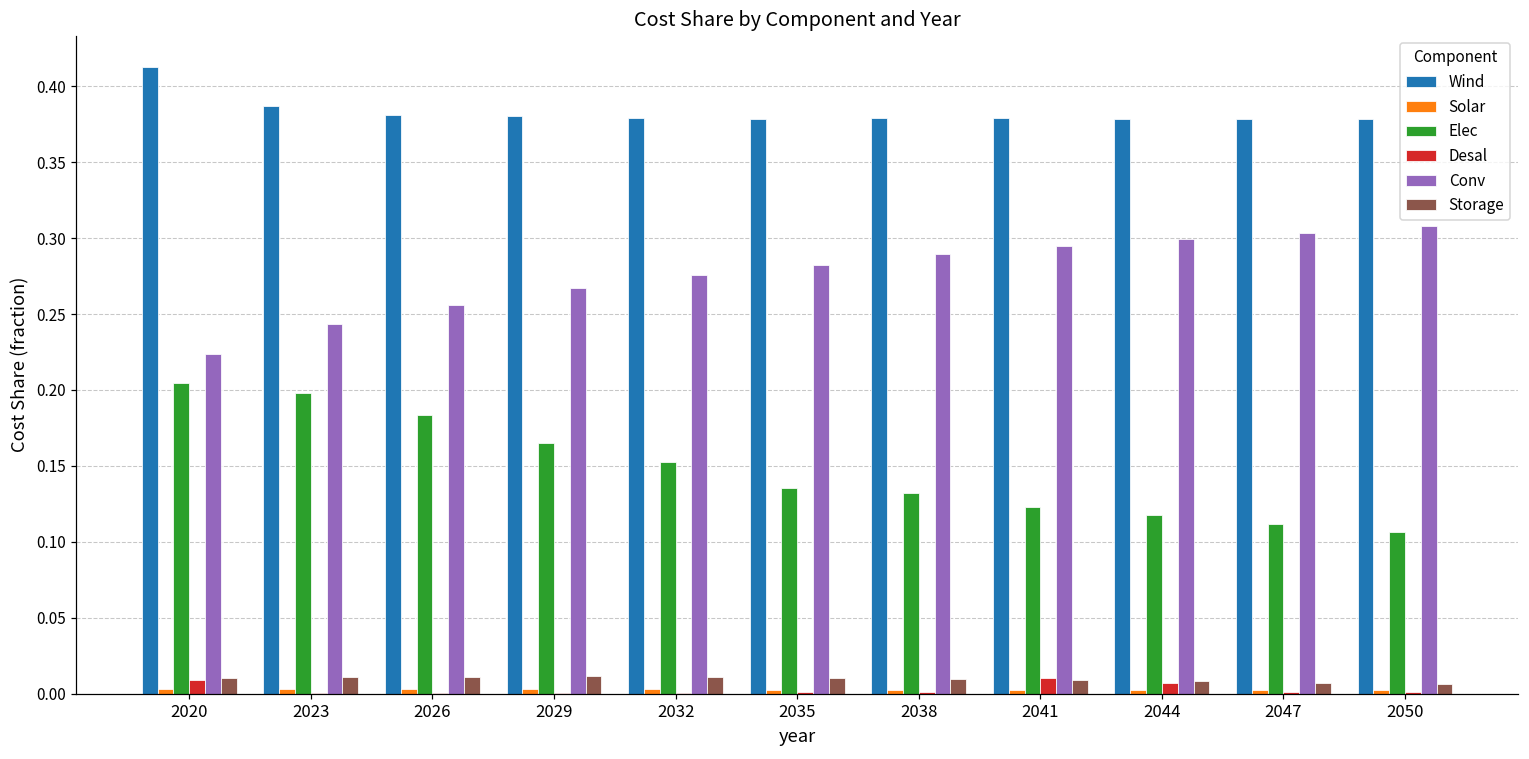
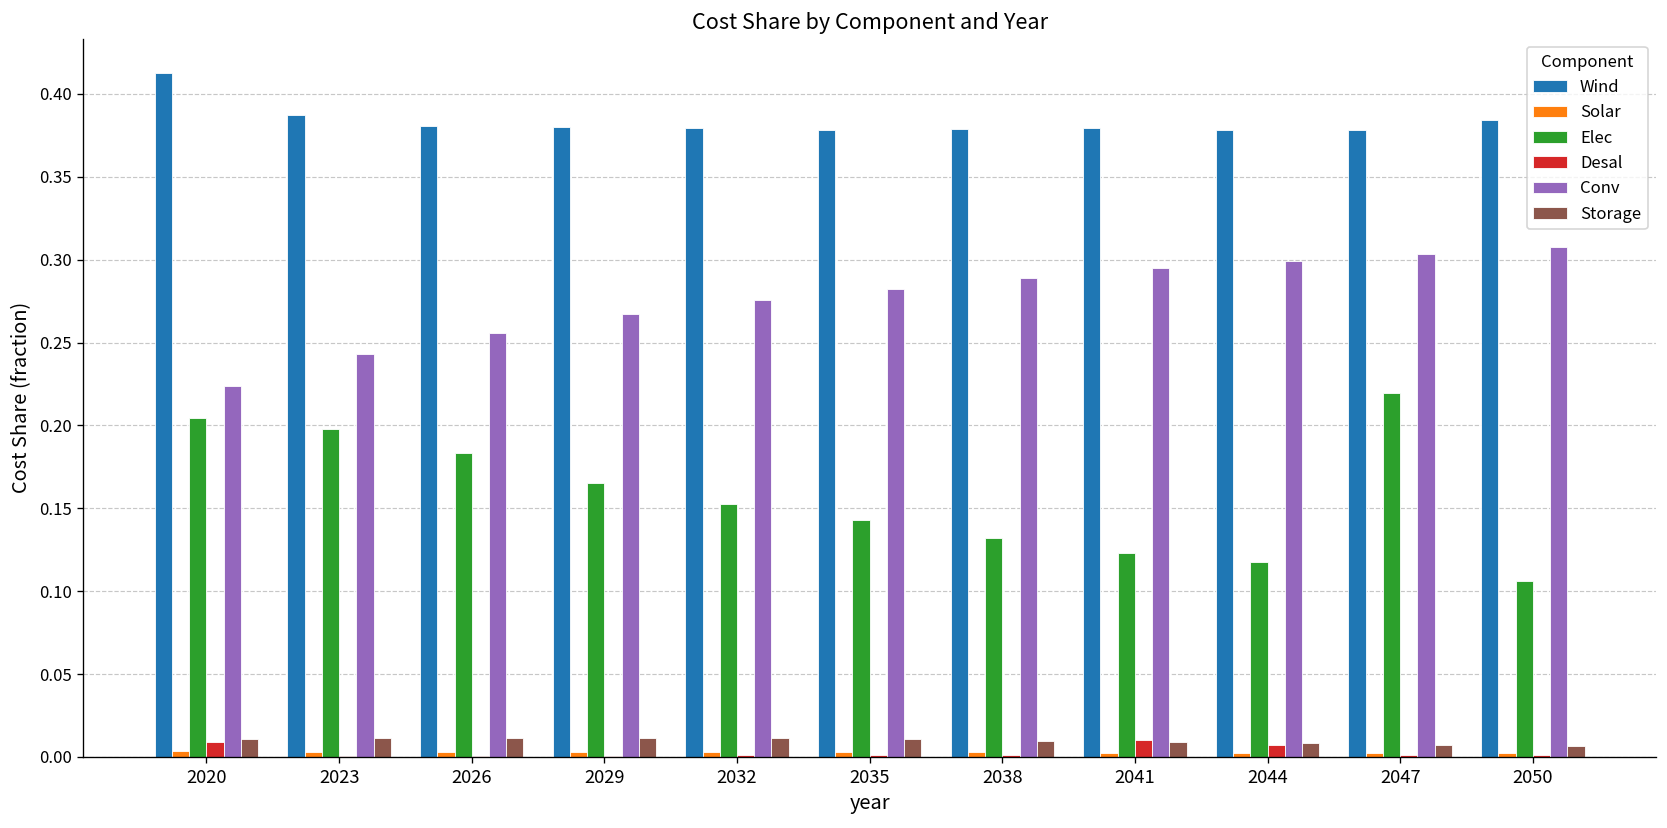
Elec, 2035: 0.136 -> 0.143
Elec, 2047: 0.112 -> 0.219
Wind, 2050: 0.378 -> 0.384
